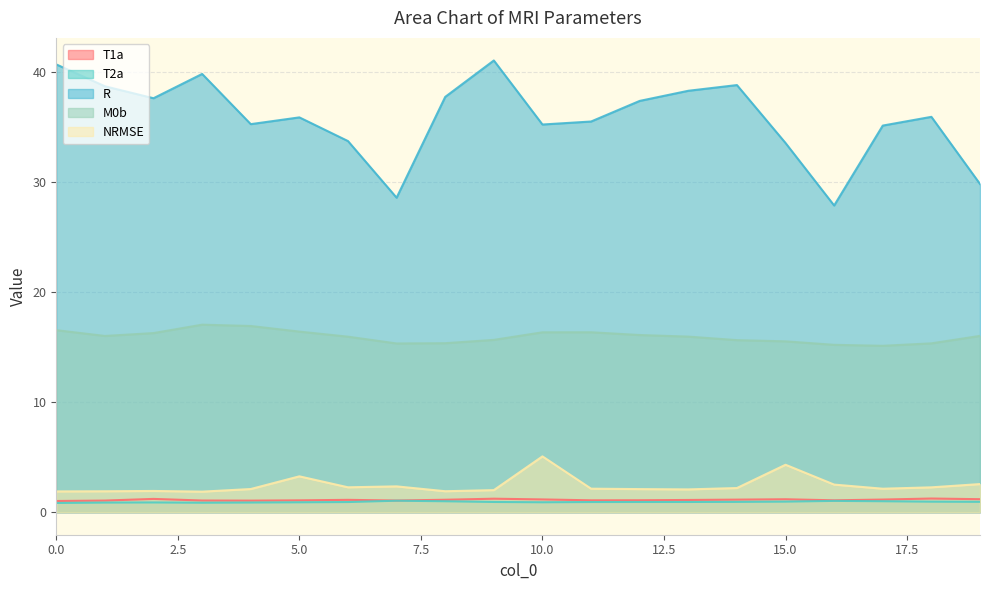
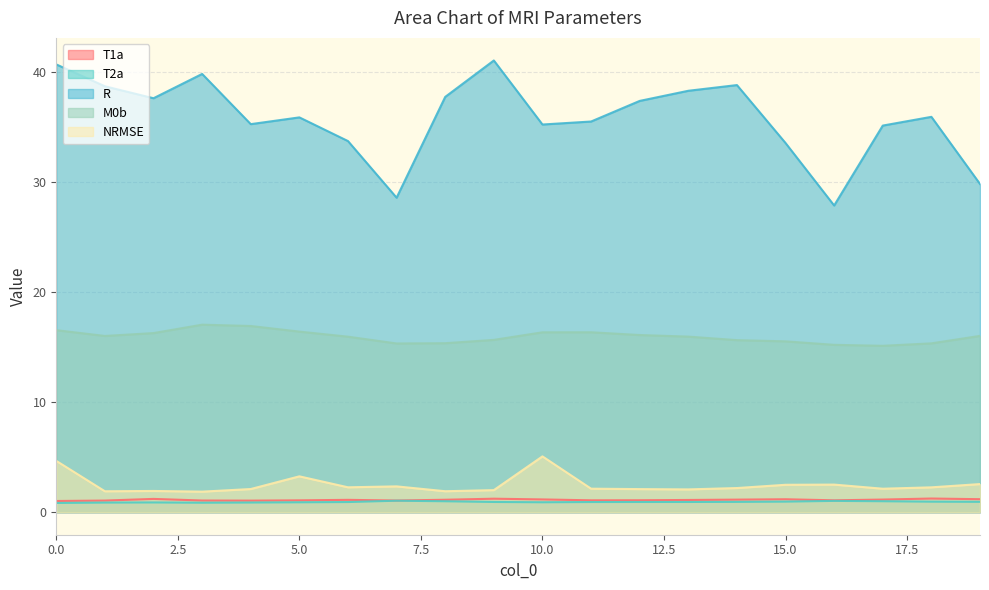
NRMSE, 0.0: 1.9 -> 4.7
NRMSE, 15.0: 4.3 -> 2.5
